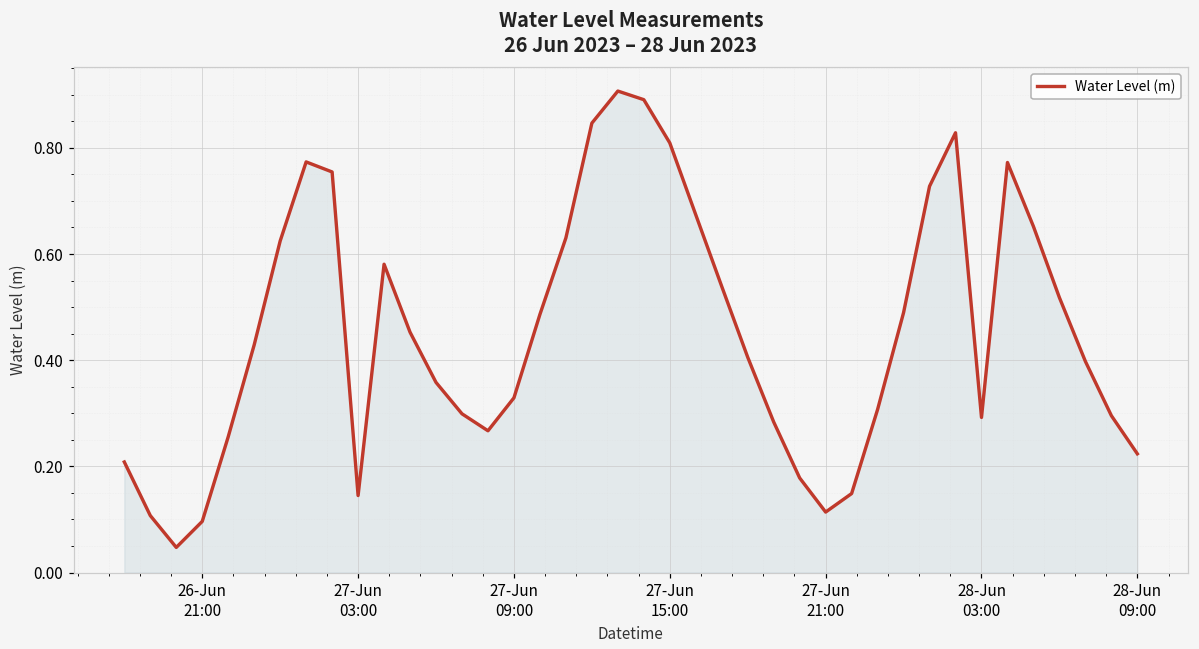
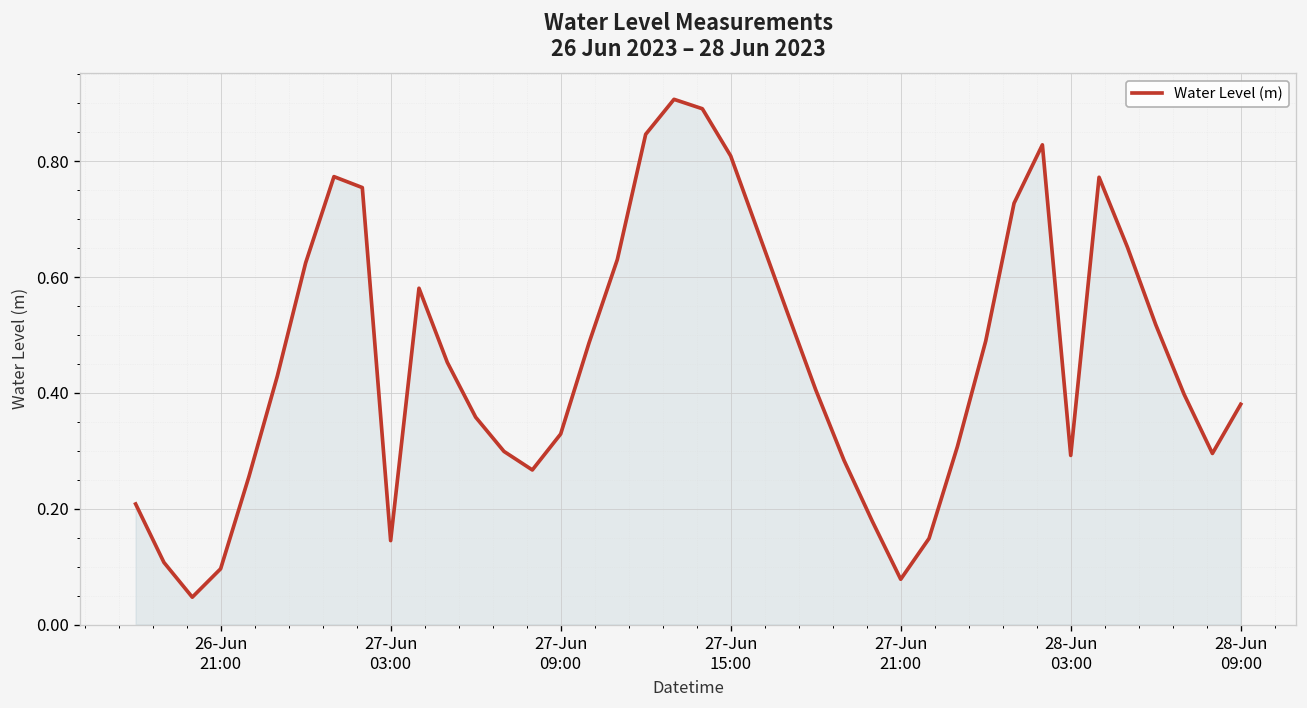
27-Jun 21:00: 0.11 -> 0.08
28-Jun 09:00: 0.22 -> 0.38
